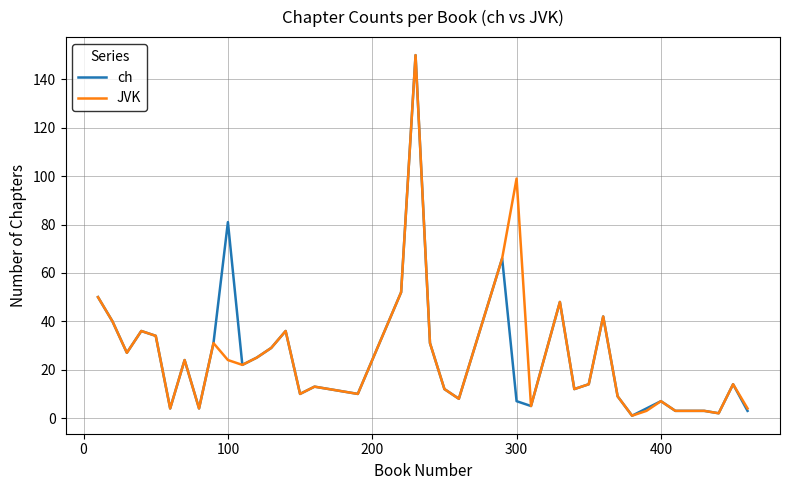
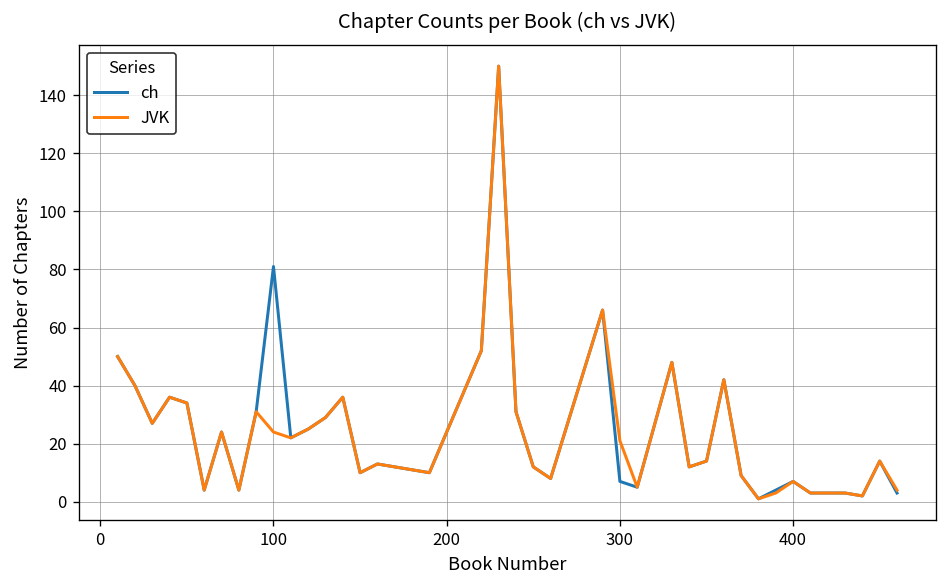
JVK, 300: 99 -> 21
